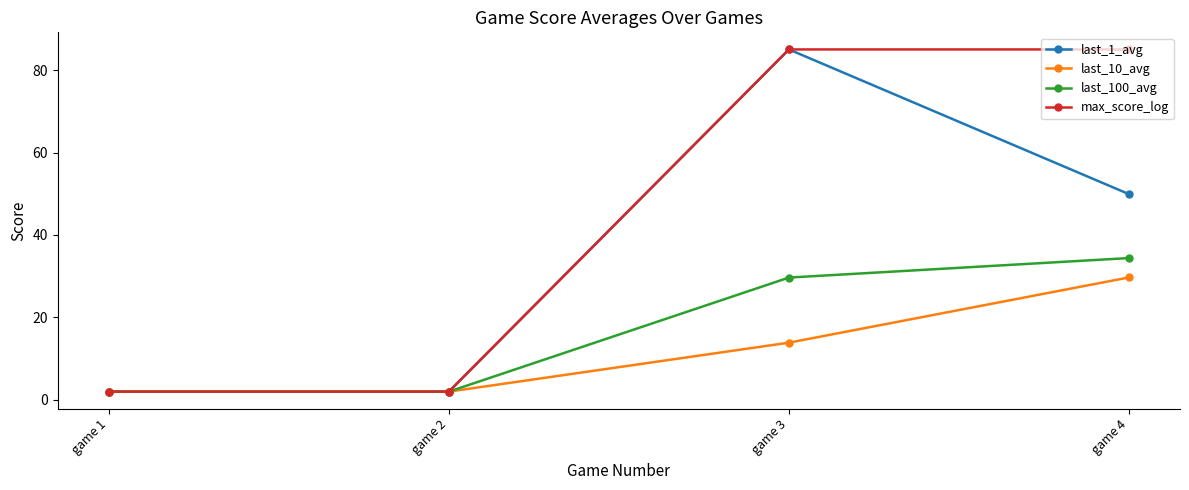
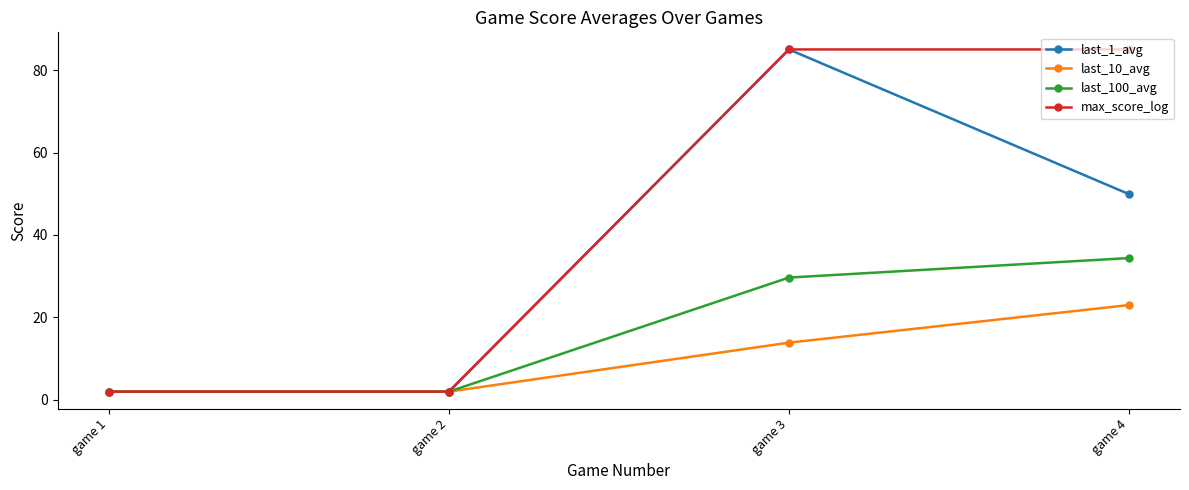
last_10_avg, game 4: 30 -> 23
